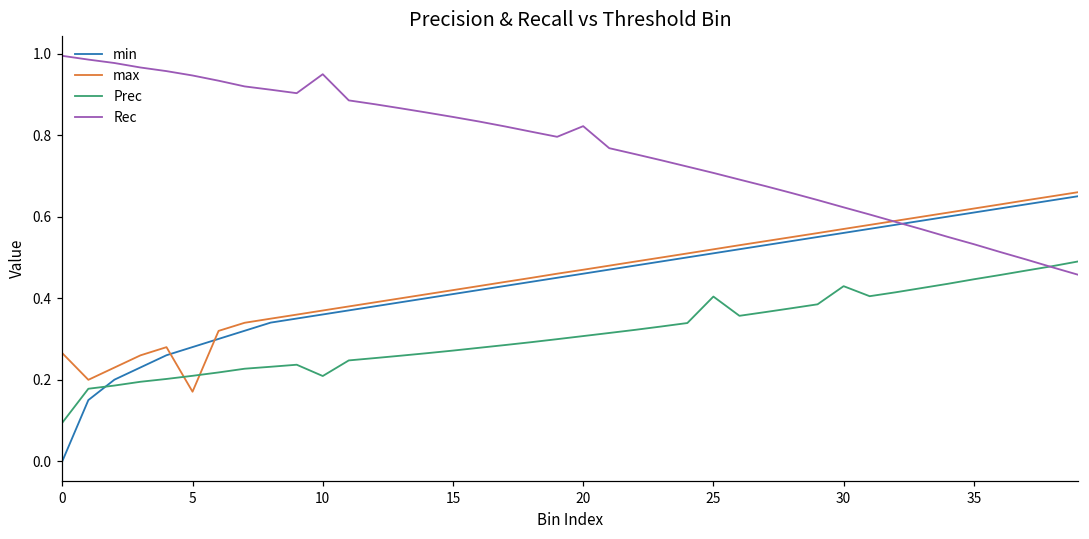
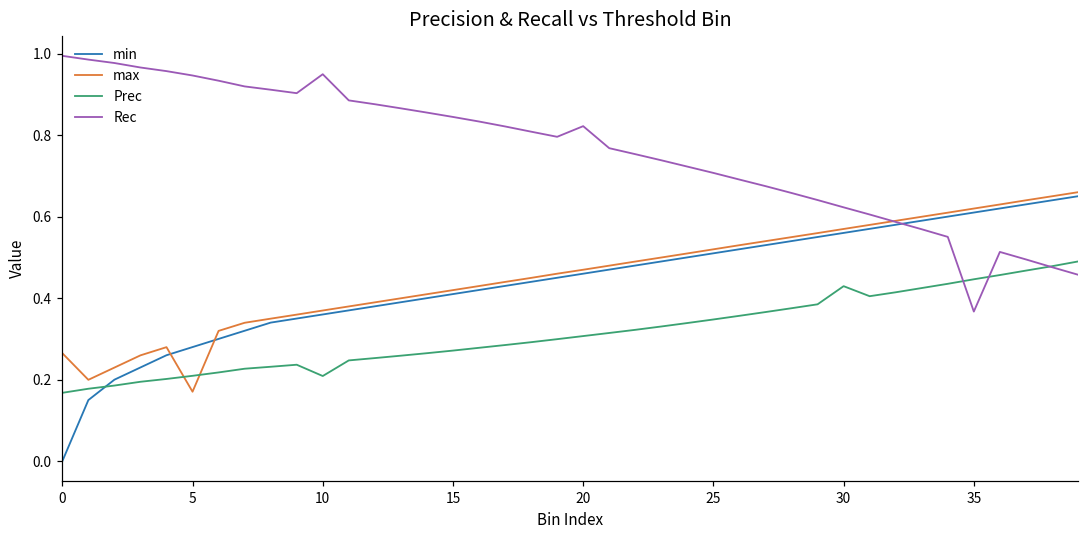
Prec, 0: 0.09 -> 0.17
Prec, 25: 0.40 -> 0.35
Rec, 35: 0.53 -> 0.37
